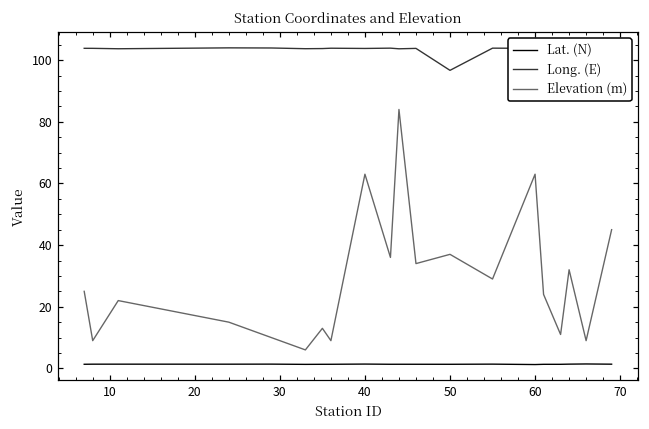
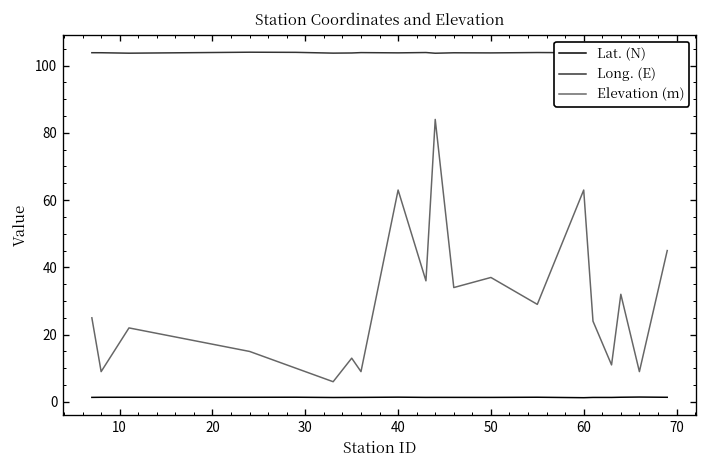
Long. (E), 50: 97 -> 104
